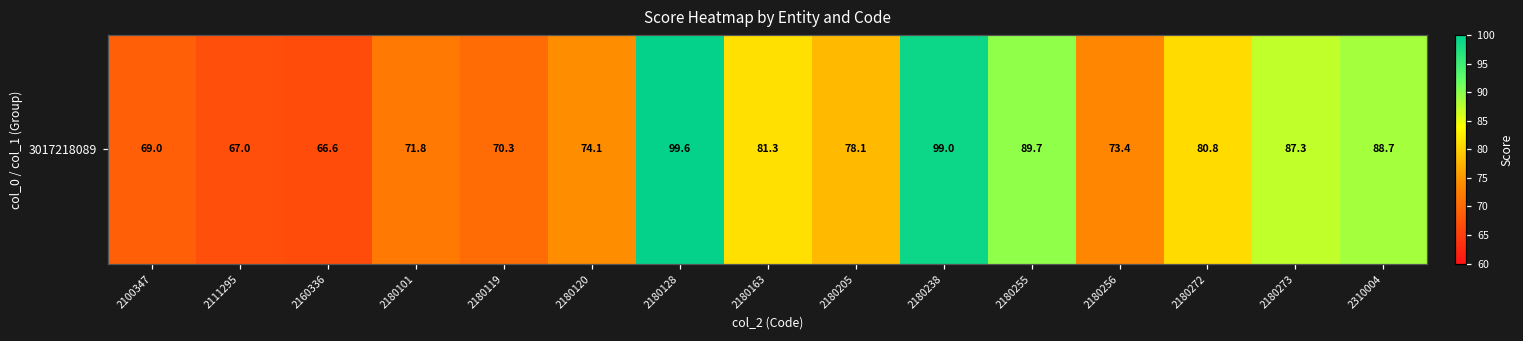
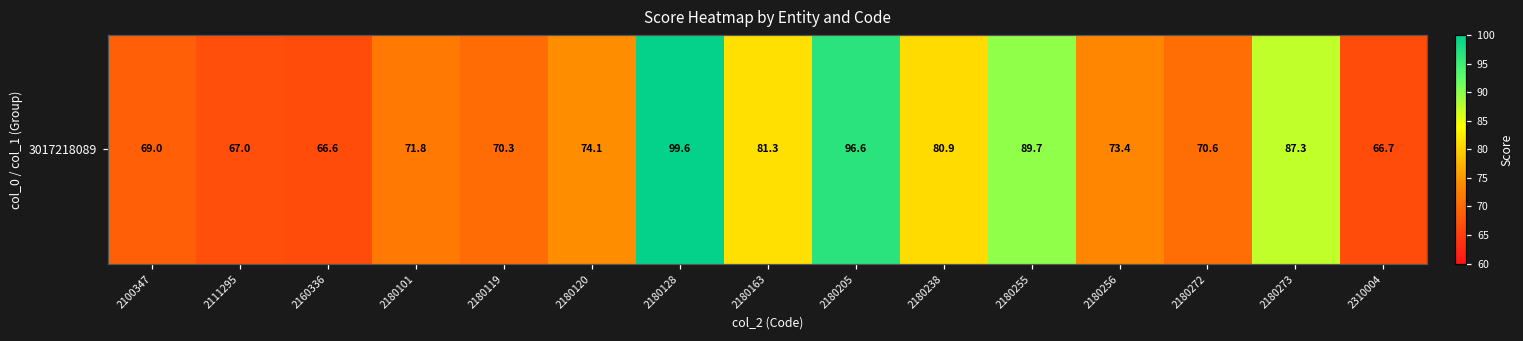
3017218089, 2180205: 78.1 -> 96.6
3017218089, 2180238: 99.0 -> 80.9
3017218089, 2180272: 80.8 -> 70.6
3017218089, 2310004: 88.7 -> 66.7
